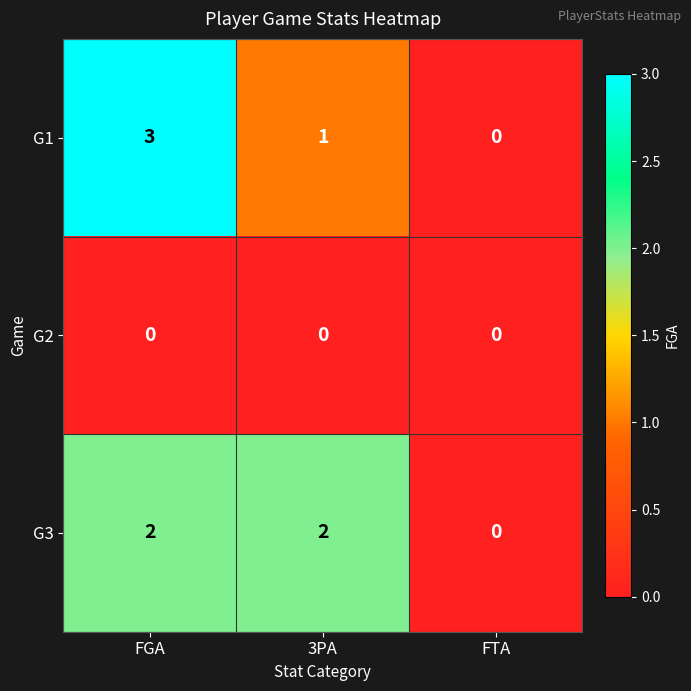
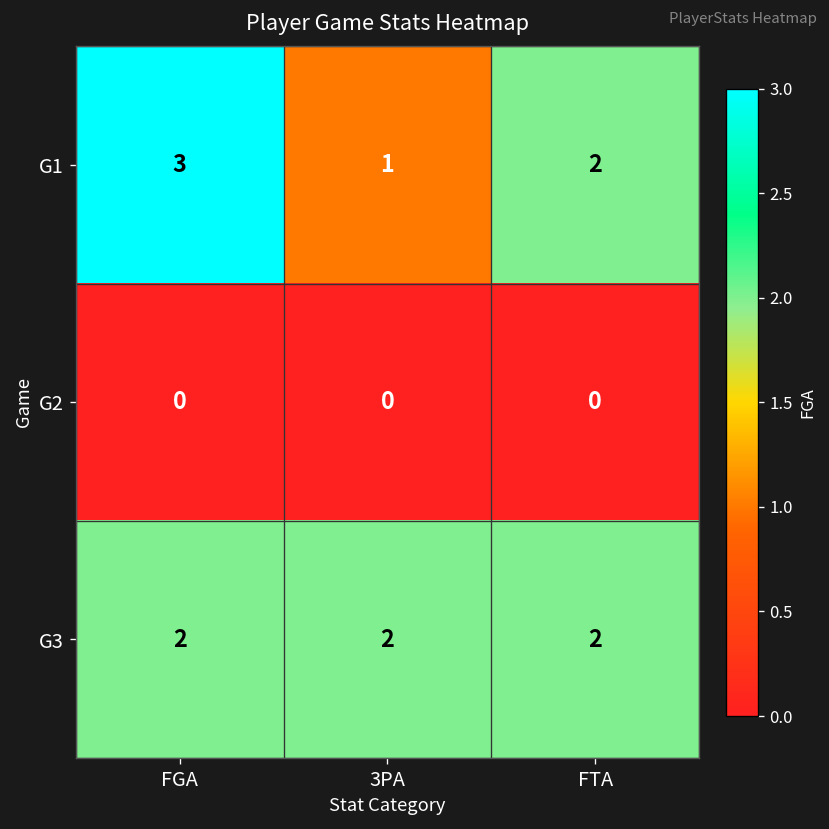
G1, FTA: 0 -> 2
G3, FTA: 0 -> 2
